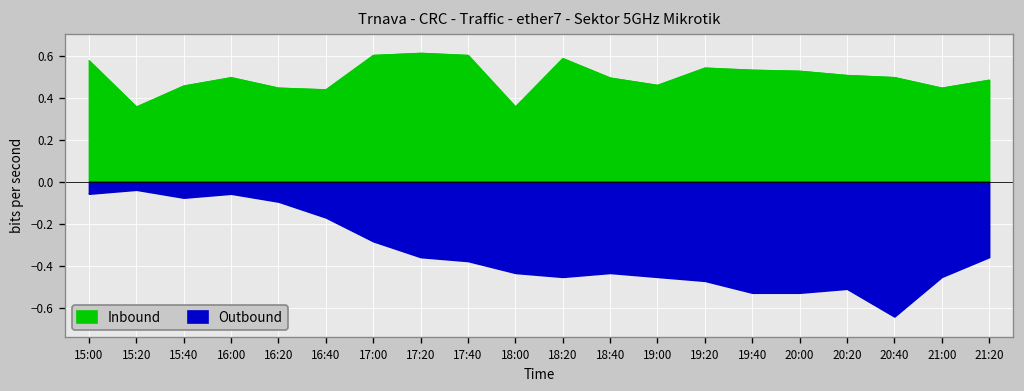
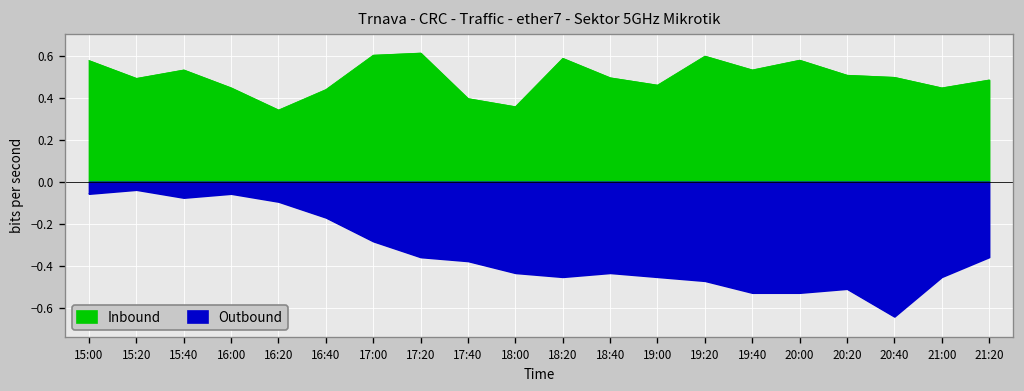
Inbound, 15:20: 0.36 -> 0.49
Inbound, 15:40: 0.46 -> 0.53
Inbound, 16:00: 0.50 -> 0.45
Inbound, 16:20: 0.45 -> 0.34
Inbound, 17:40: 0.60 -> 0.40
Inbound, 19:20: 0.54 -> 0.60
Inbound, 20:00: 0.53 -> 0.58
